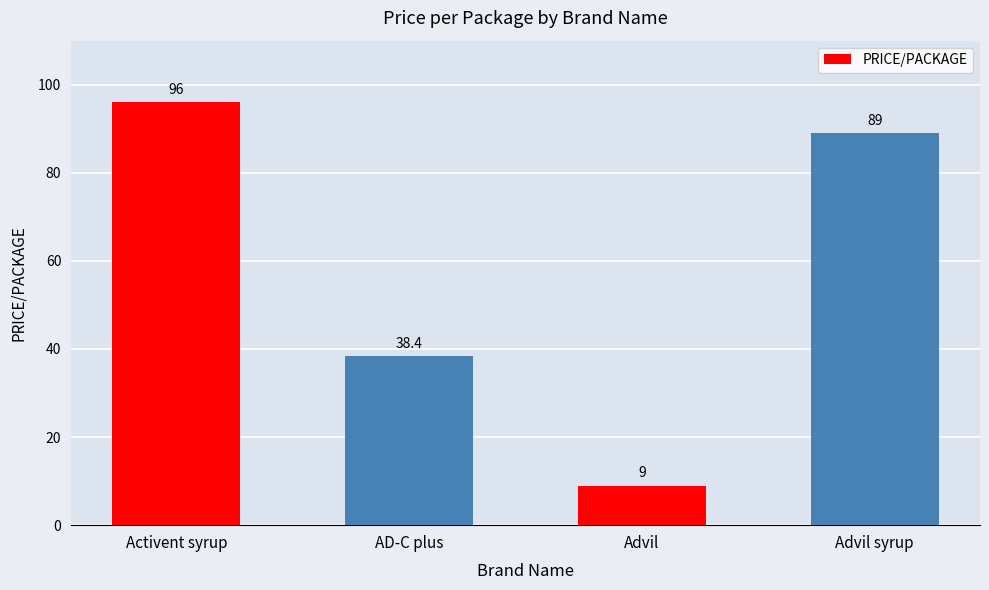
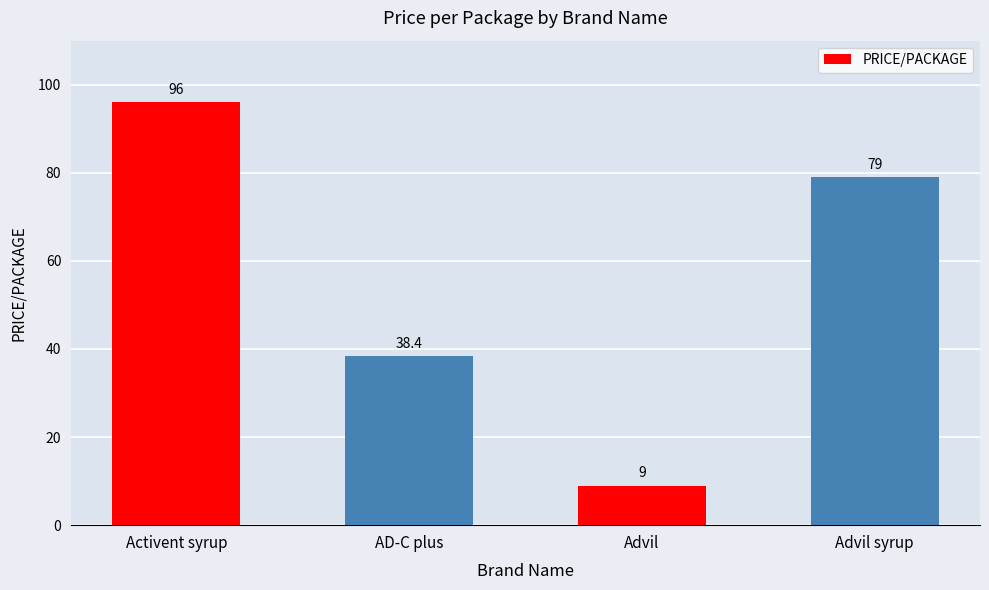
Advil syrup: 89 -> 79
